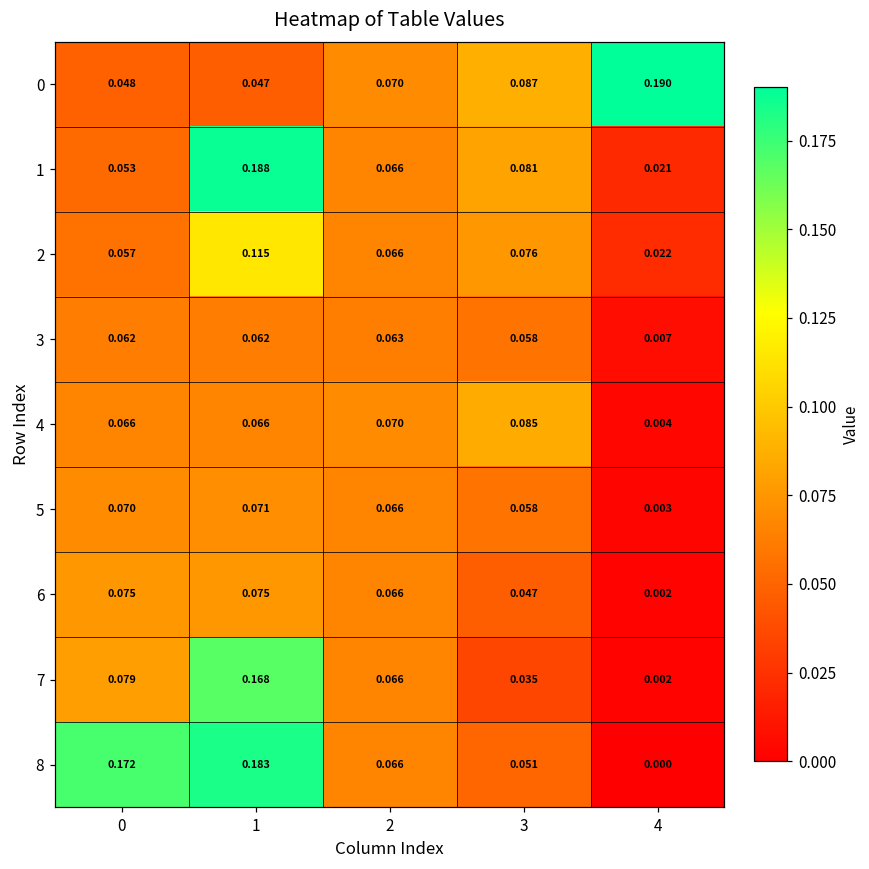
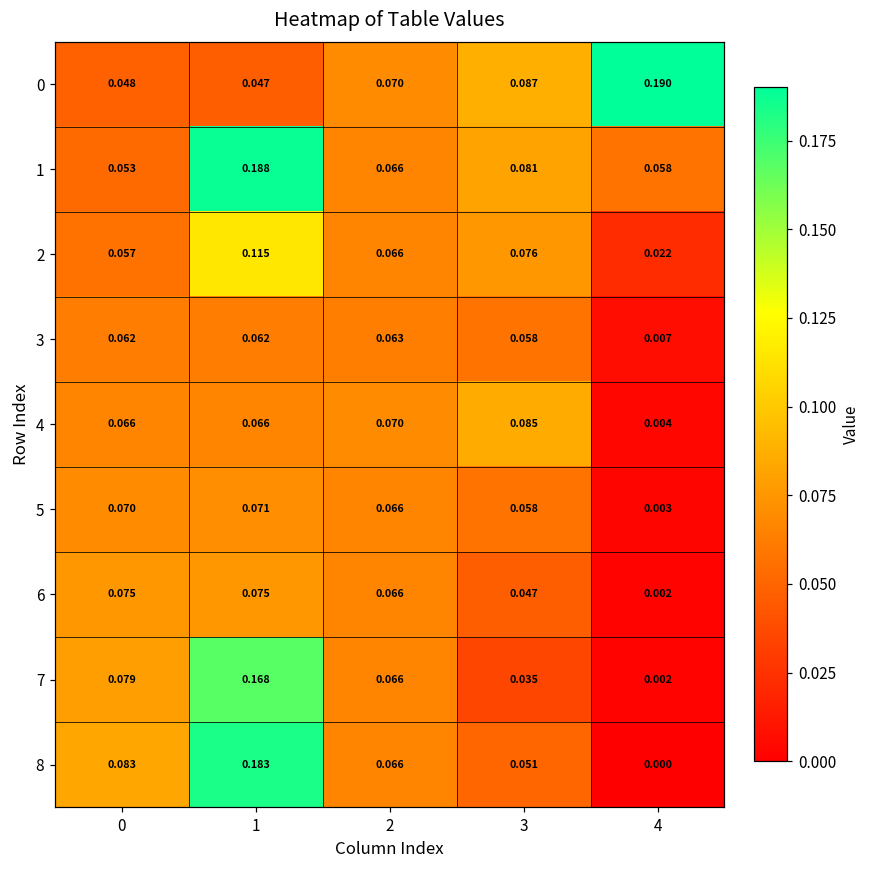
1, 4: 0.021 -> 0.058
8, 0: 0.172 -> 0.083
